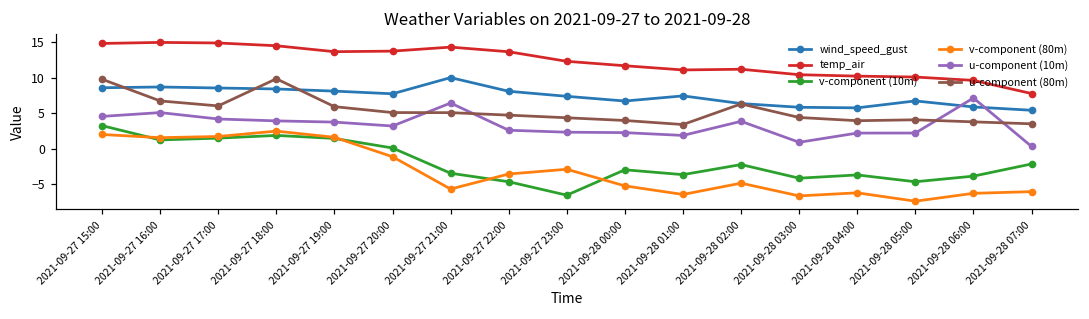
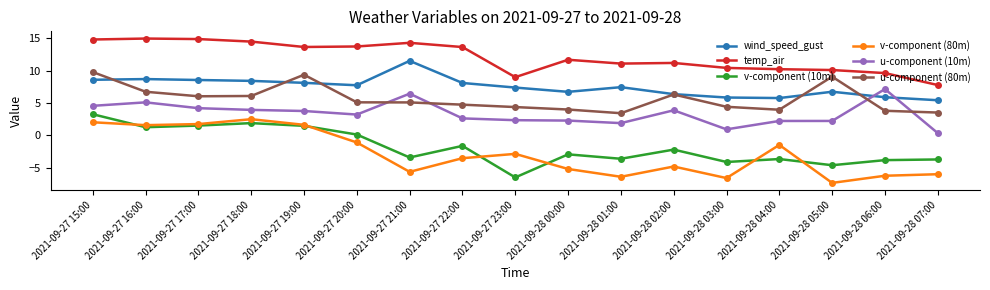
u-component (80m), 2021-09-27 18:00: 10 -> 6
u-component (80m), 2021-09-27 19:00: 6 -> 9
wind_speed_gust, 2021-09-27 21:00: 10 -> 11
v-component (10m), 2021-09-27 22:00: -5 -> -2
temp_air, 2021-09-27 23:00: 12 -> 9
v-component (80m), 2021-09-28 04:00: -6 -> -1
u-component (80m), 2021-09-28 05:00: 4 -> 9
v-component (10m), 2021-09-28 07:00: -2 -> -4
